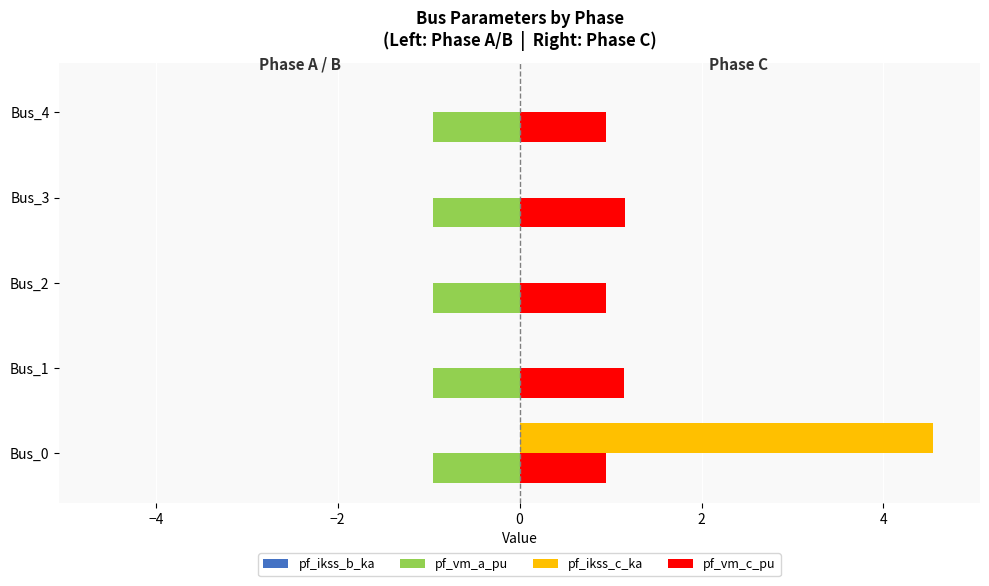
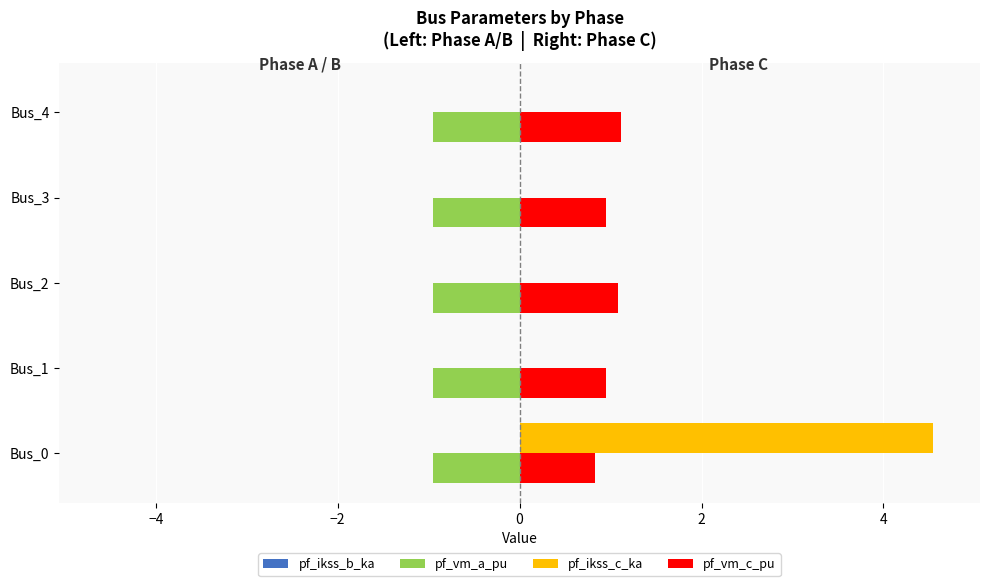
pf_vm_c_pu, Bus_4: 1.0 -> 1.1
pf_vm_c_pu, Bus_3: 1.2 -> 1.0
pf_vm_c_pu, Bus_2: 1.0 -> 1.1
pf_vm_c_pu, Bus_1: 1.2 -> 1.0
pf_vm_c_pu, Bus_0: 1.0 -> 0.8
